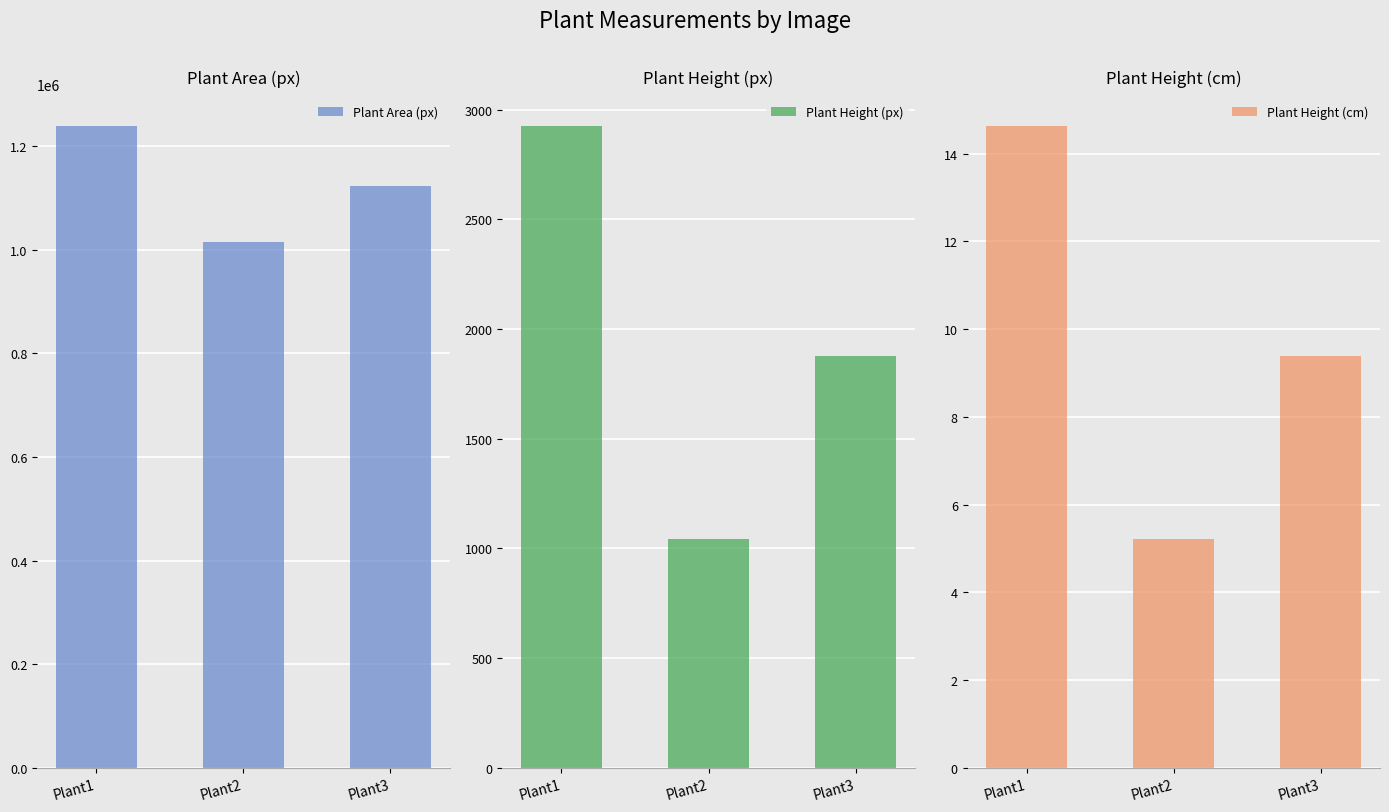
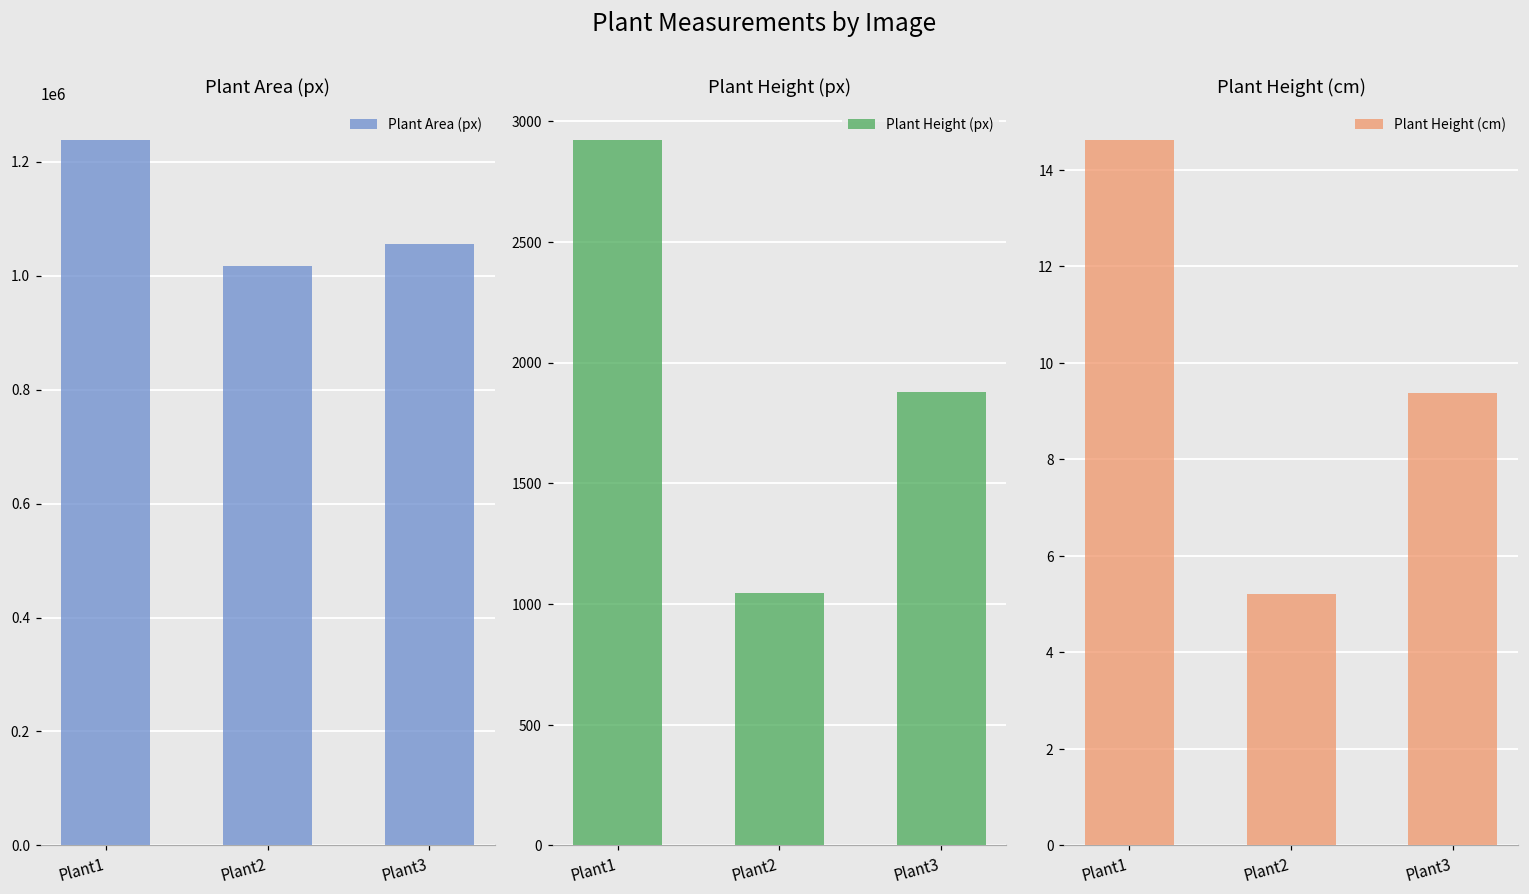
Plant Area (px), Plant3: 1120000 -> 1060000
